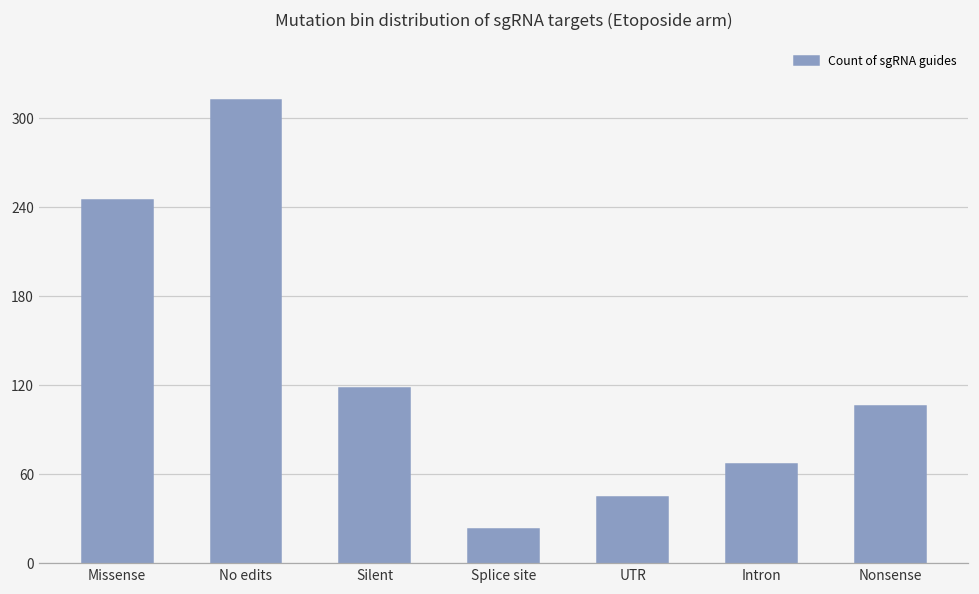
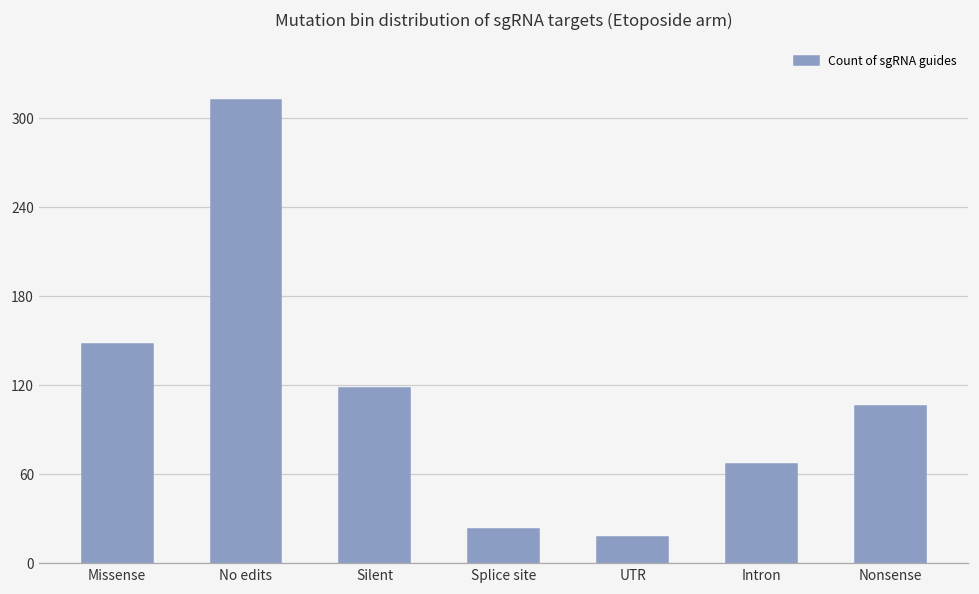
Missense: 245 -> 148
UTR: 45 -> 18
